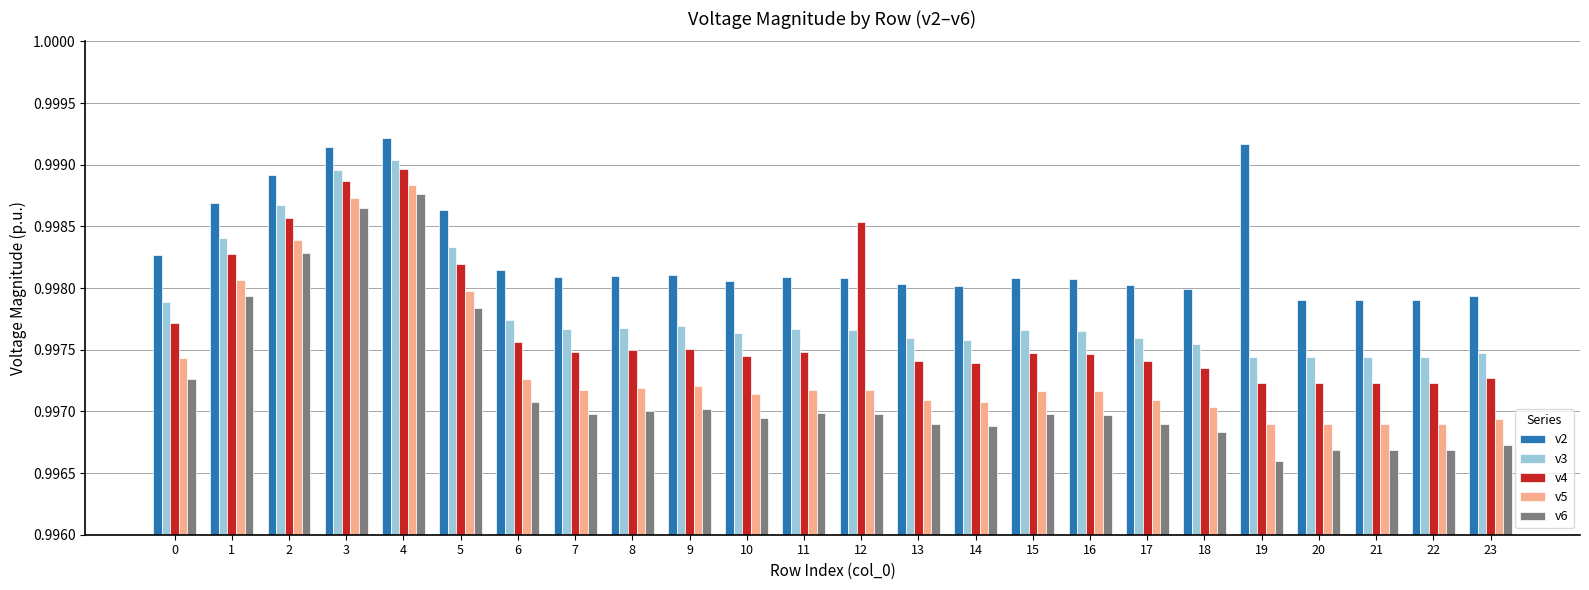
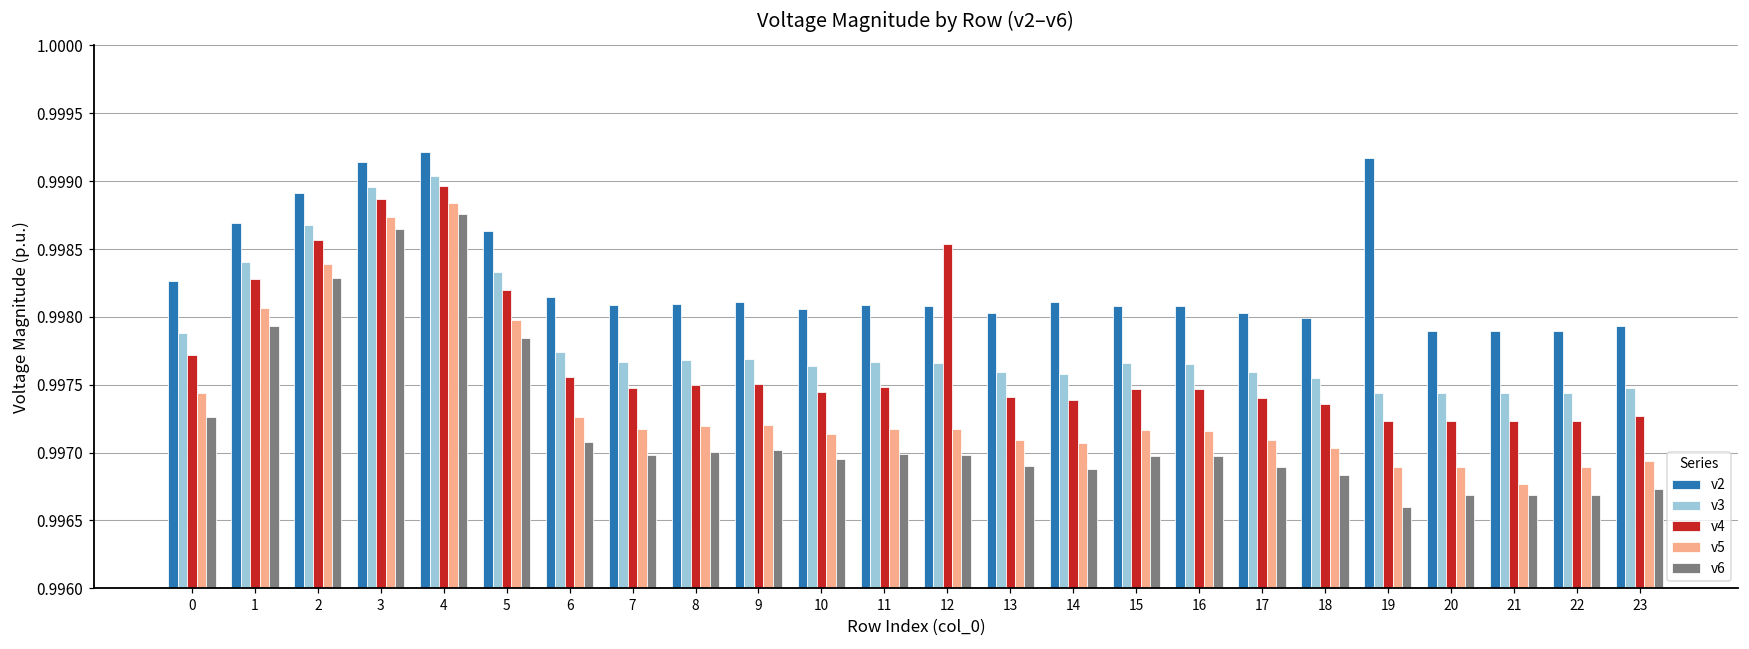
v2, 14: 0.99802 -> 0.99811
v5, 21: 0.99690 -> 0.99677
